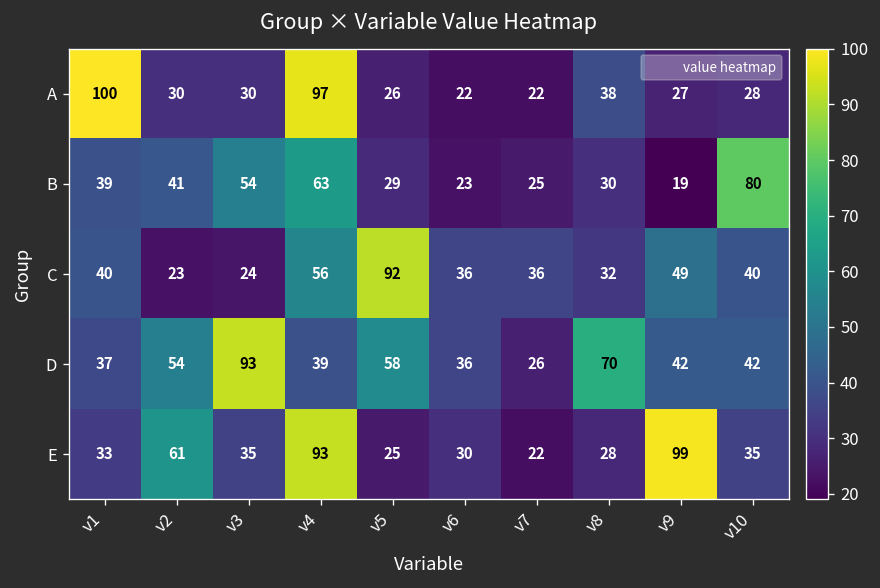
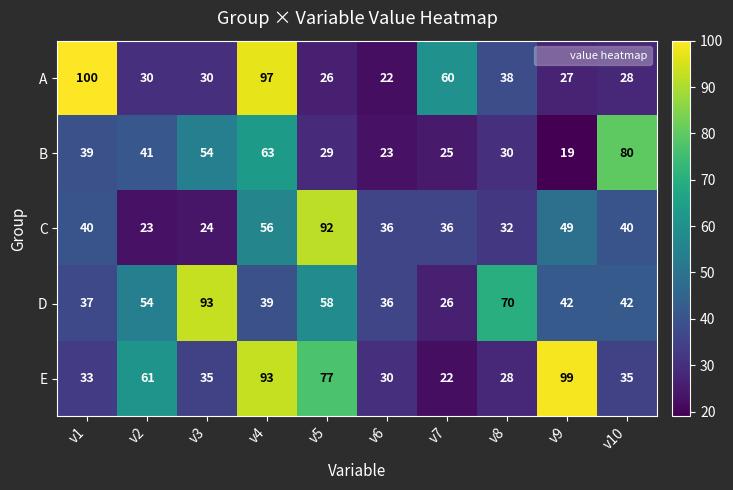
A, v7: 22 -> 60
E, v5: 25 -> 77
